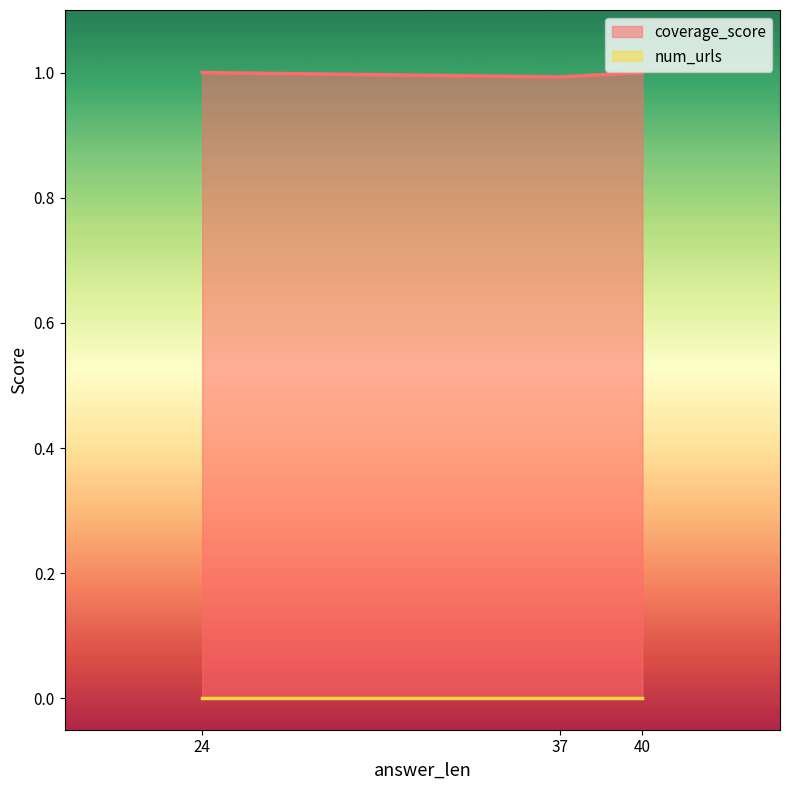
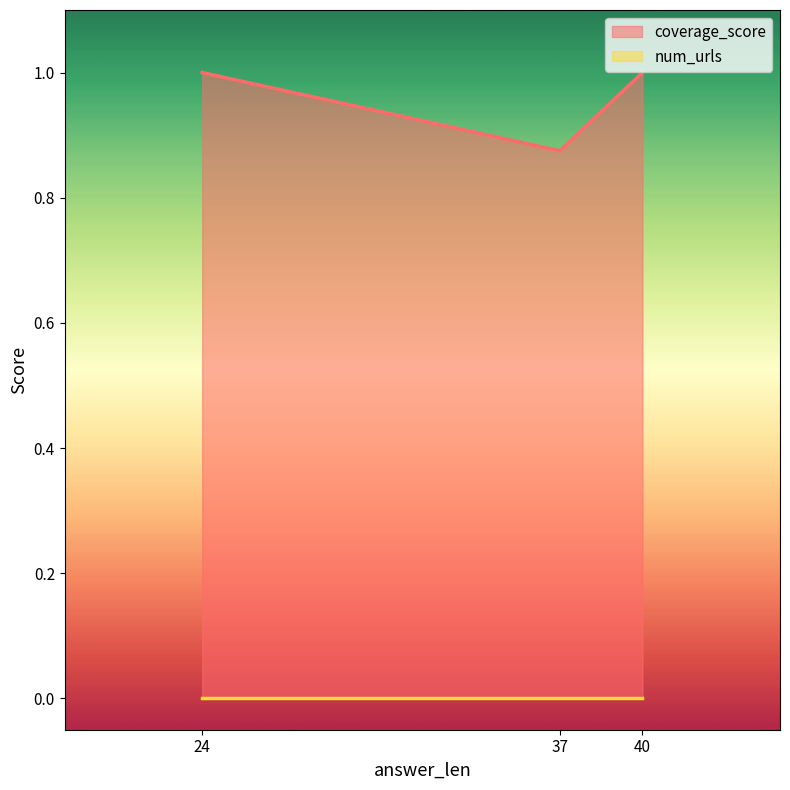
coverage_score, 37: 0.99 -> 0.88
